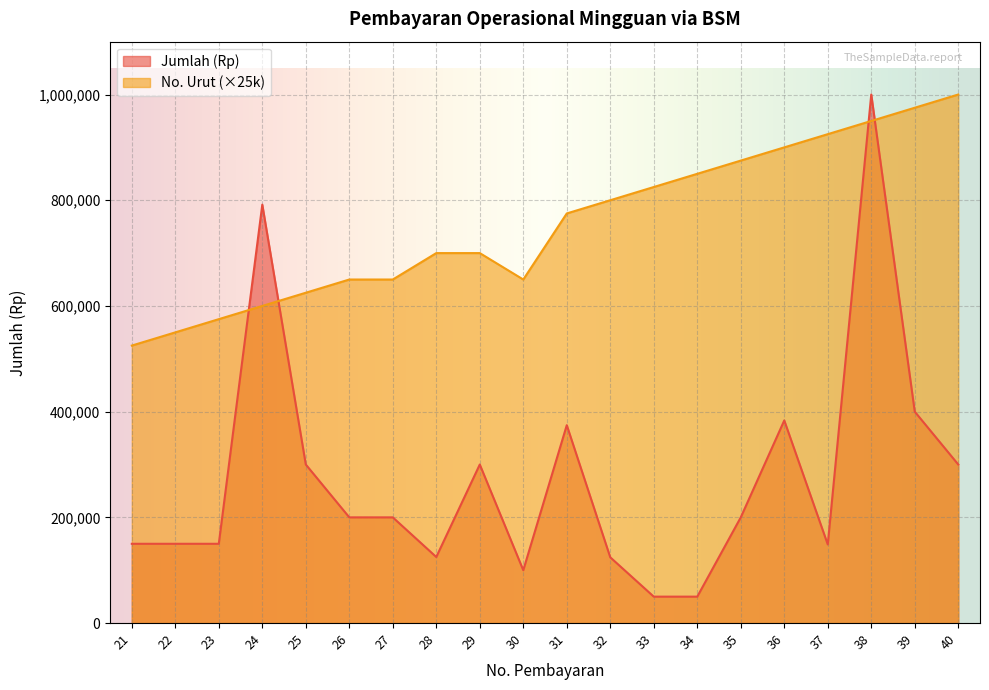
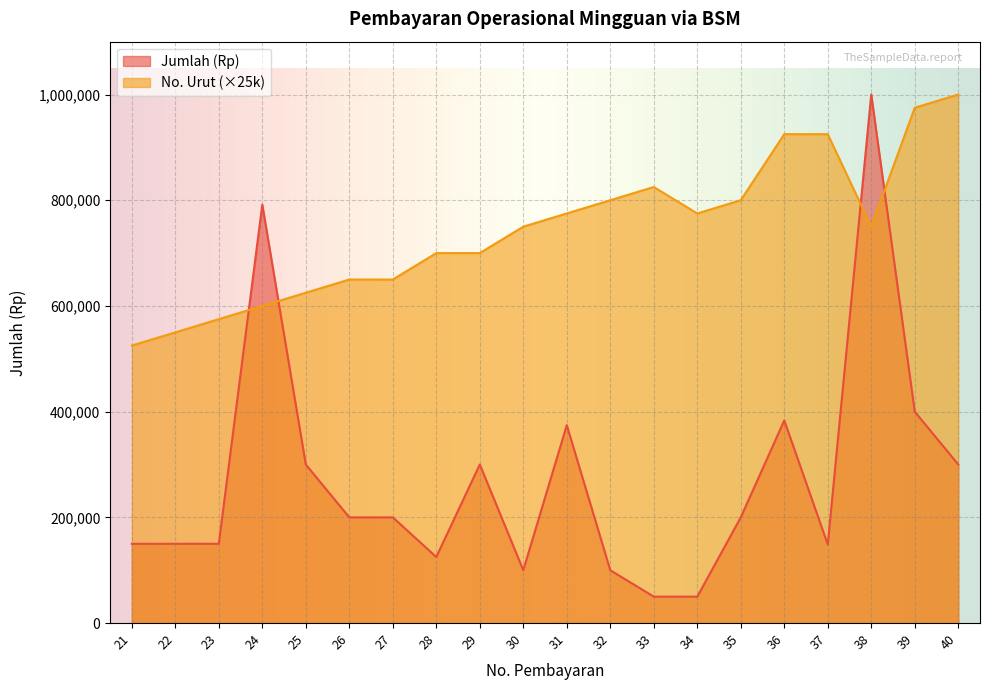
No. Urut (×25k), 30: 650,000 -> 750,000
Jumlah (Rp), 32: 120,000 -> 100,000
No. Urut (×25k), 34: 850,000 -> 780,000
No. Urut (×25k), 35: 880,000 -> 800,000
No. Urut (×25k), 36: 900,000 -> 930,000
No. Urut (×25k), 38: 950,000 -> 750,000
